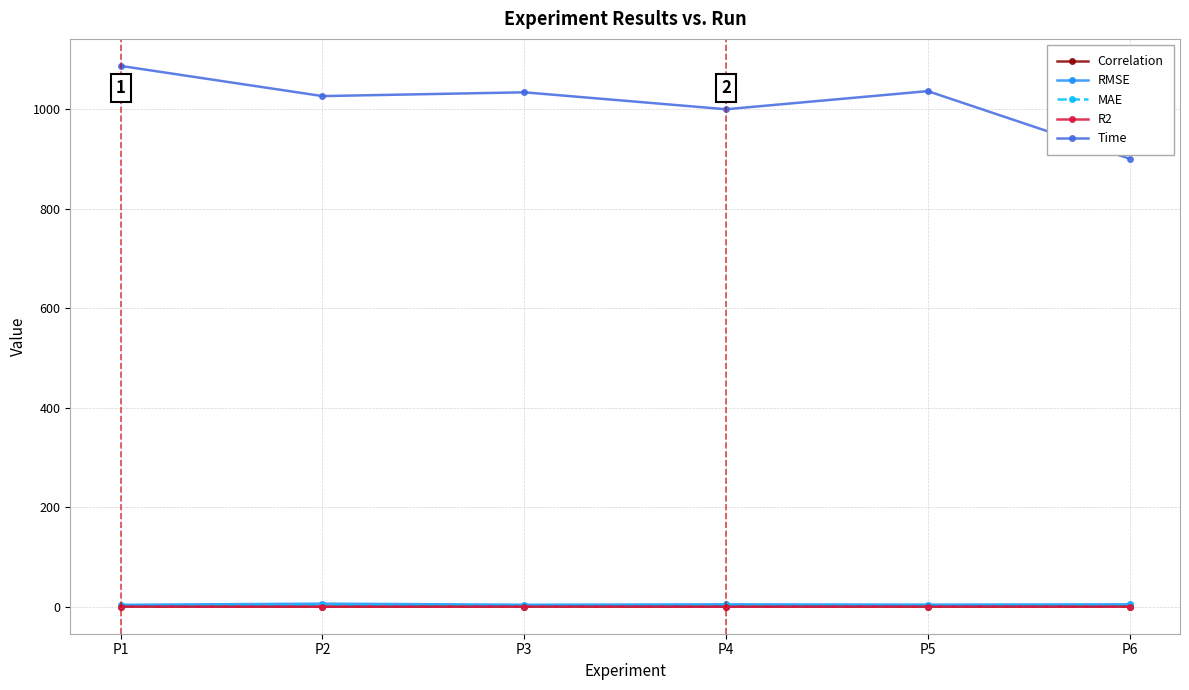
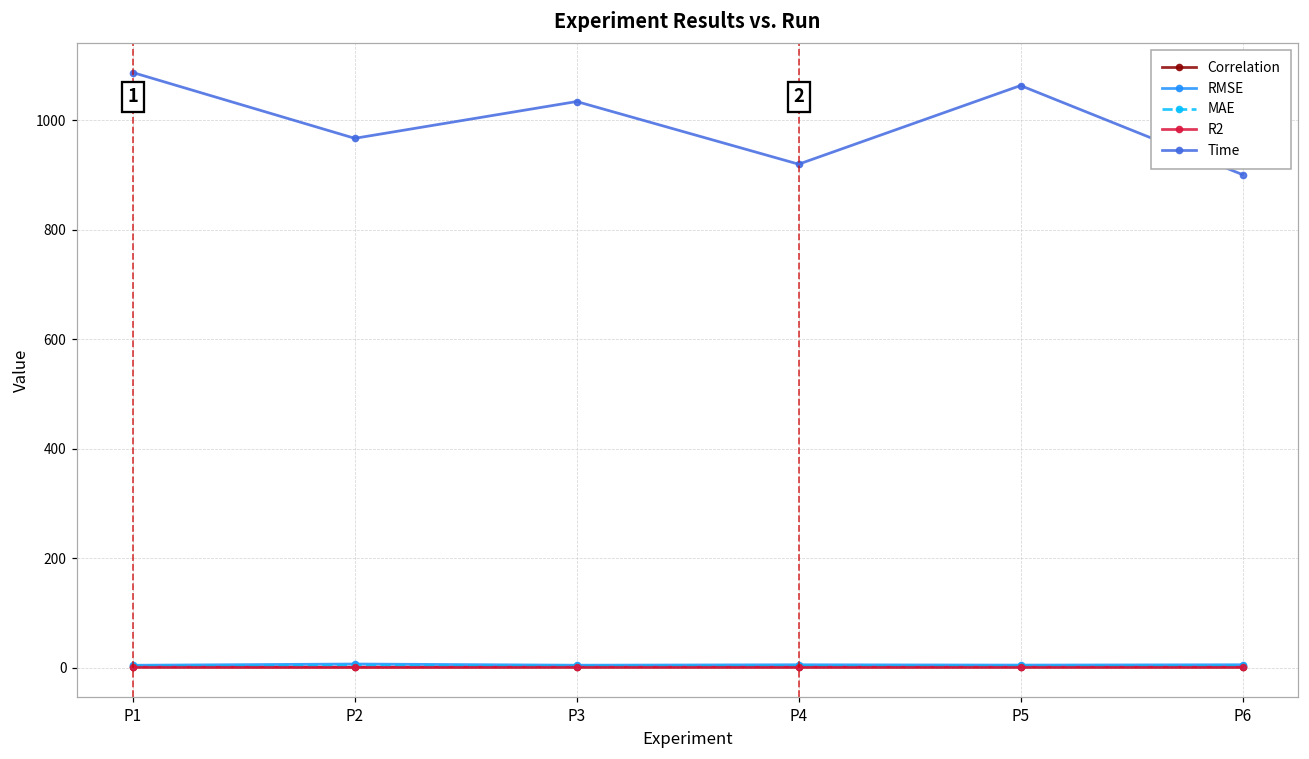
Time, P2: 1030 -> 970
Time, P4: 1000 -> 920
Time, P5: 1040 -> 1060
